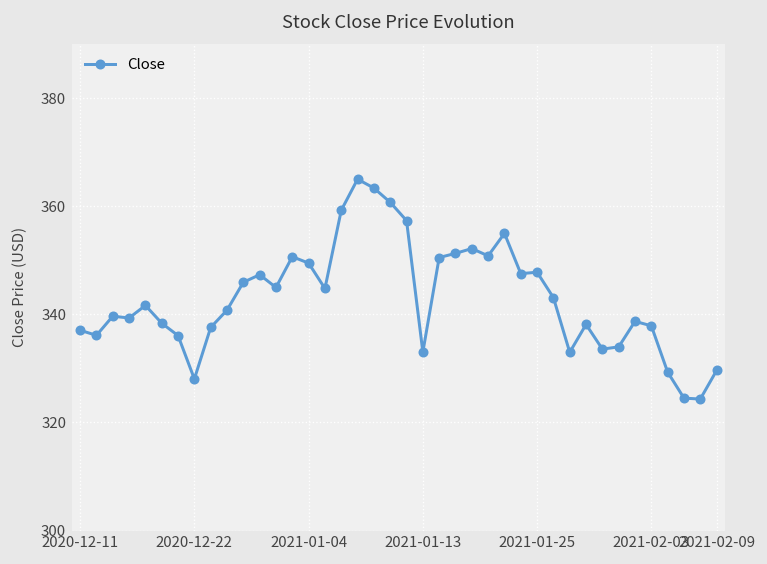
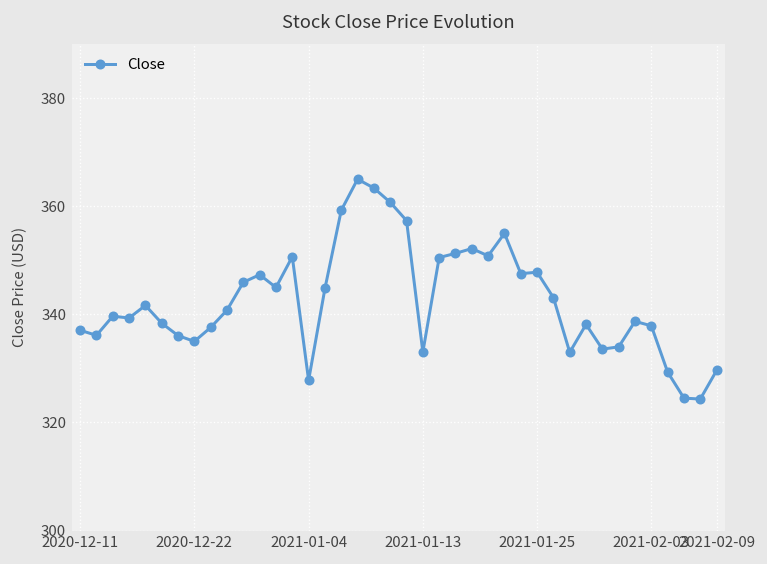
2020-12-22: 328 -> 335
2021-01-04: 350 -> 328
